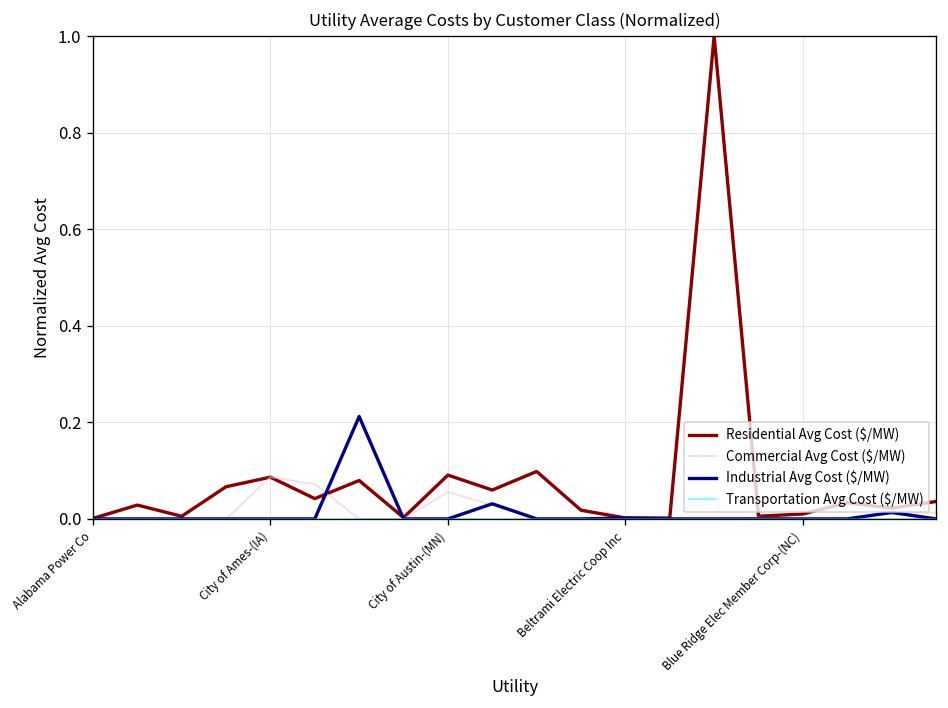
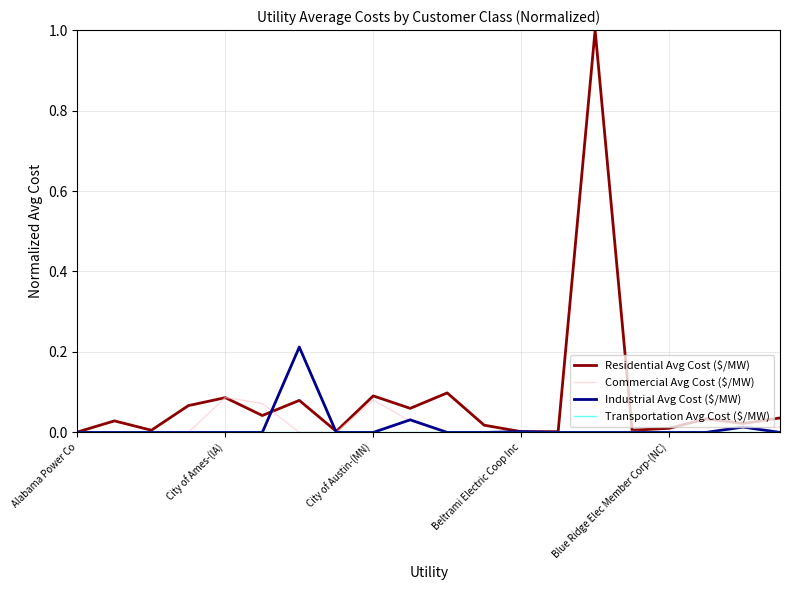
Commercial Avg Cost ($/MW), City of Austin-(MN): 0.06 -> 0.08
